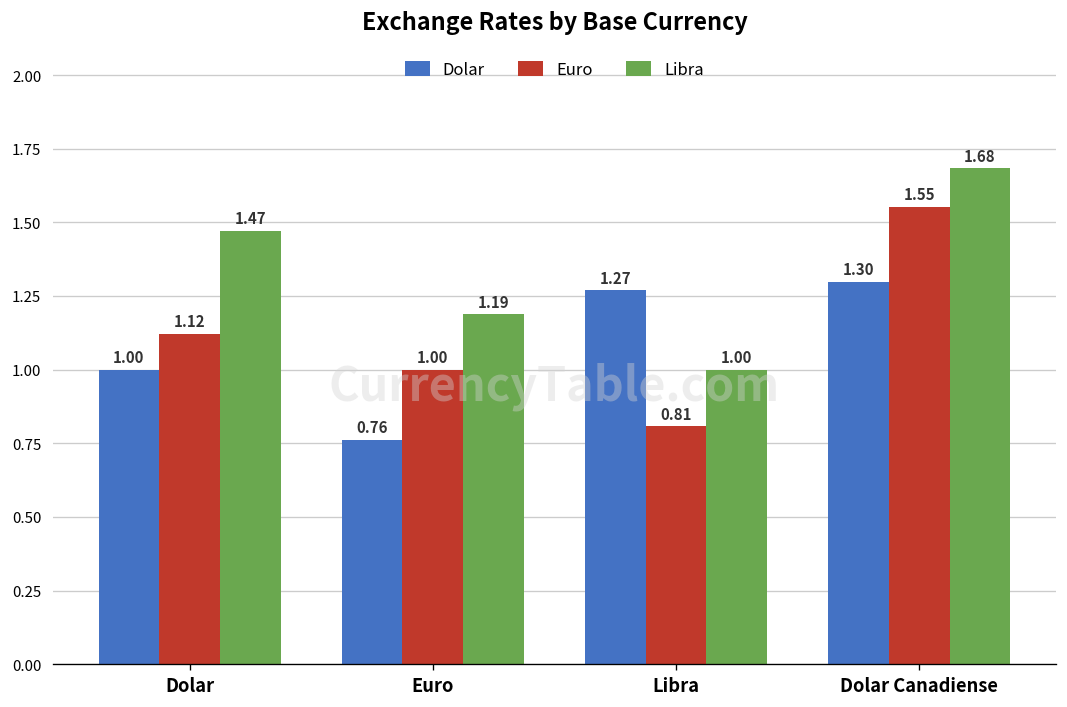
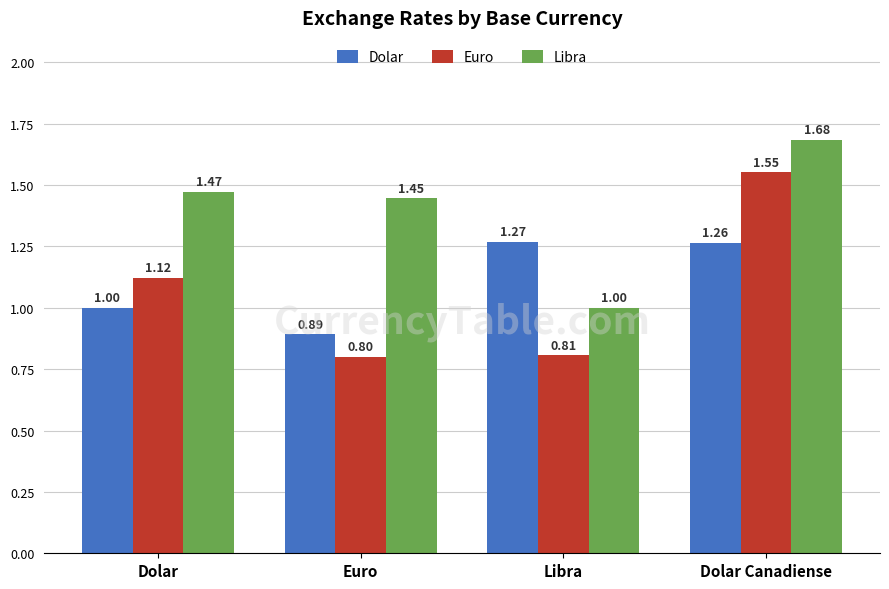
Dolar, Euro: 0.76 -> 0.89
Euro, Euro: 1.00 -> 0.80
Libra, Euro: 1.19 -> 1.45
Dolar, Dolar Canadiense: 1.30 -> 1.26
